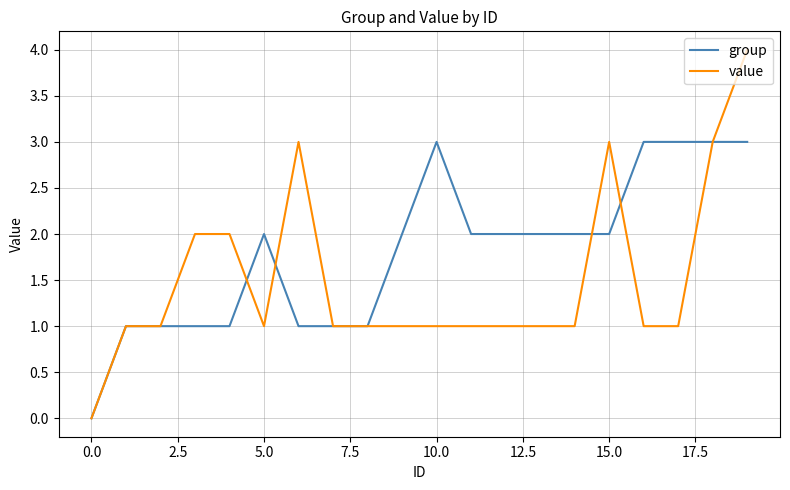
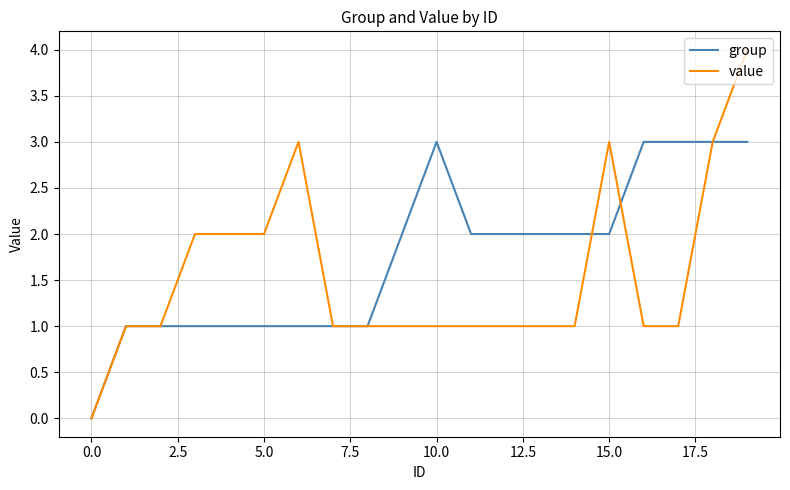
group, 5.0: 2 -> 1
value, 5.0: 1 -> 2
